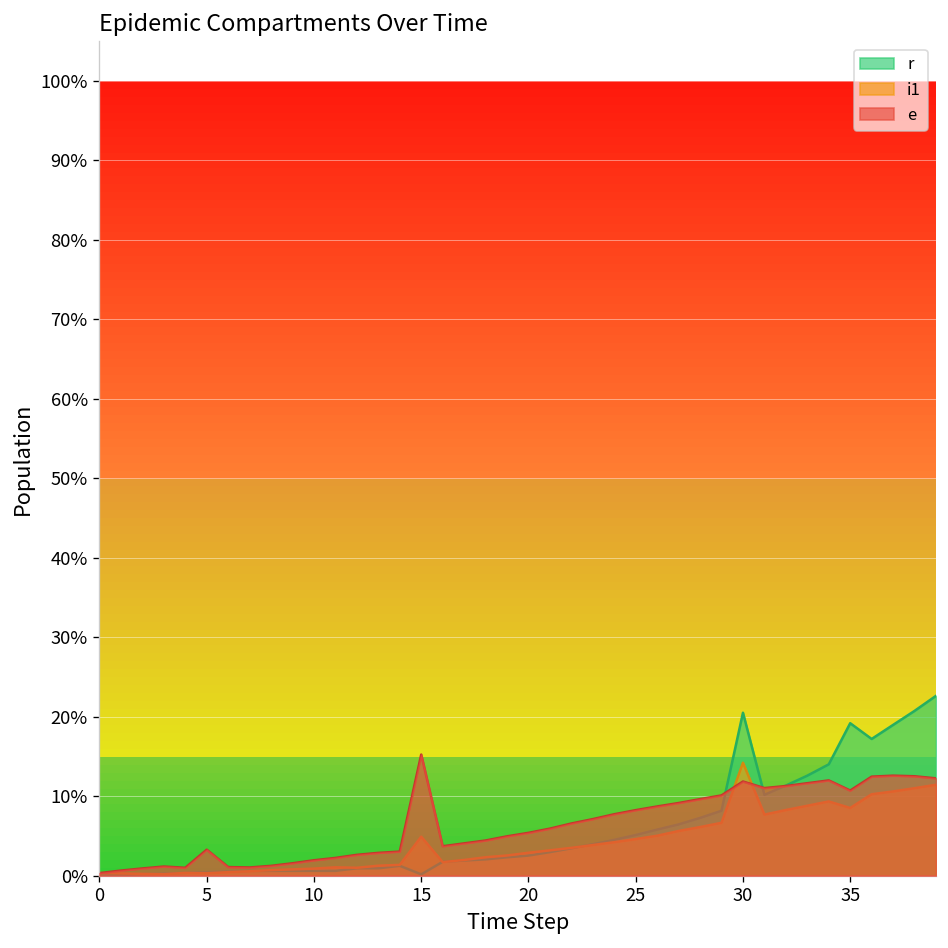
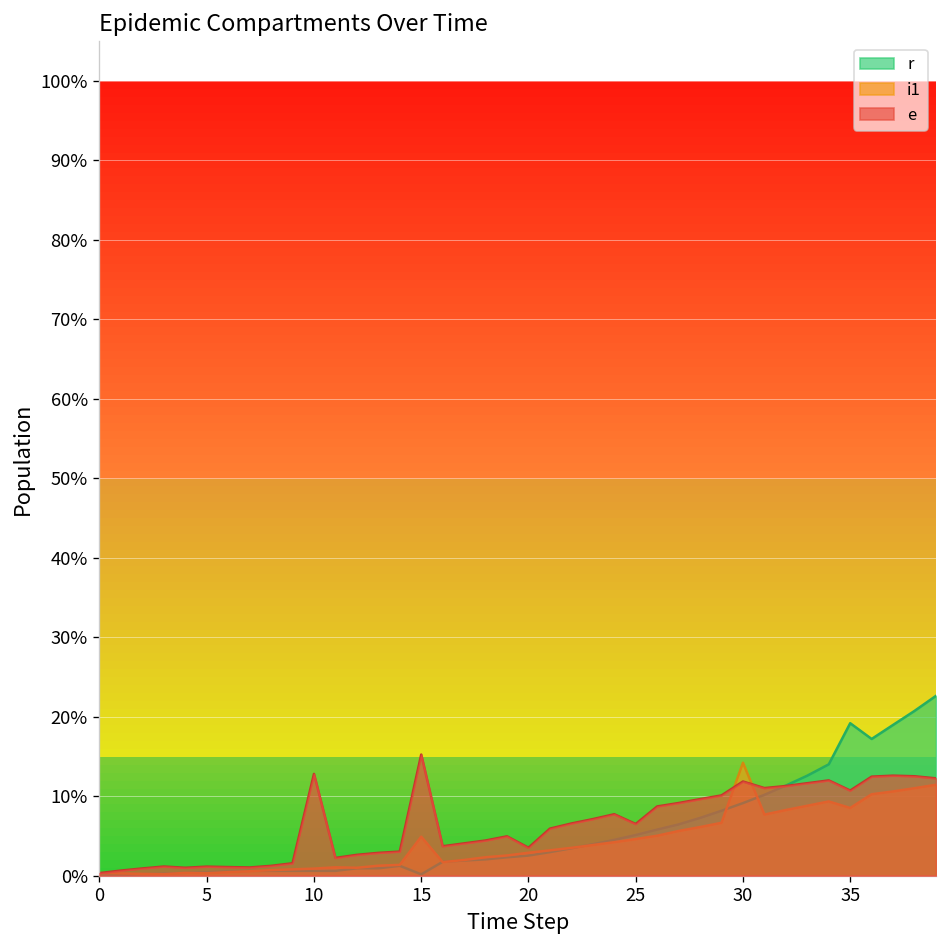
e, 5: 3% -> 1%
e, 10: 2% -> 13%
e, 20: 5% -> 4%
e, 25: 8% -> 7%
r, 30: 21% -> 9%
